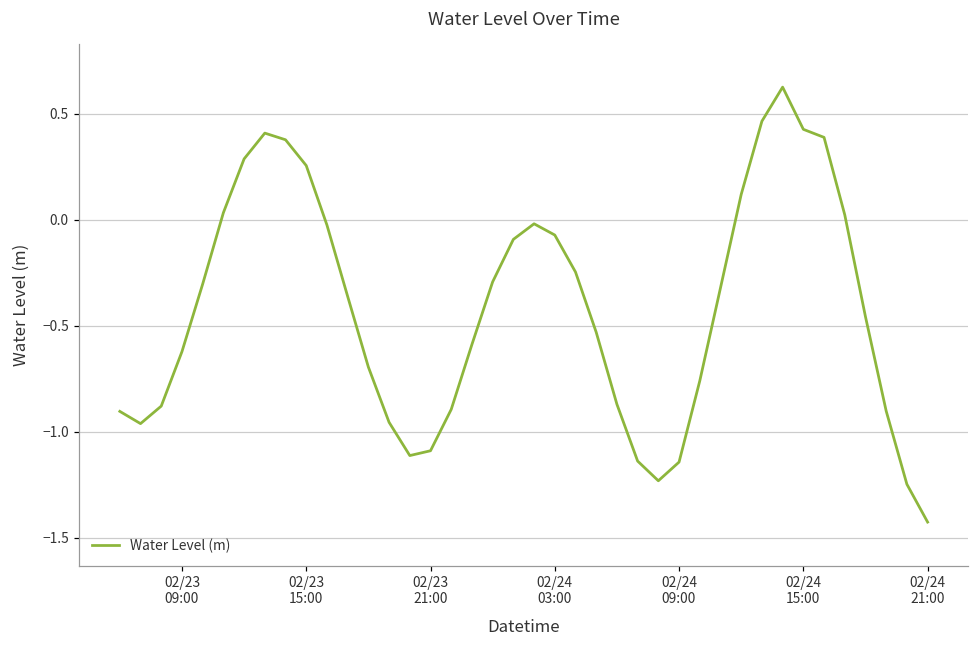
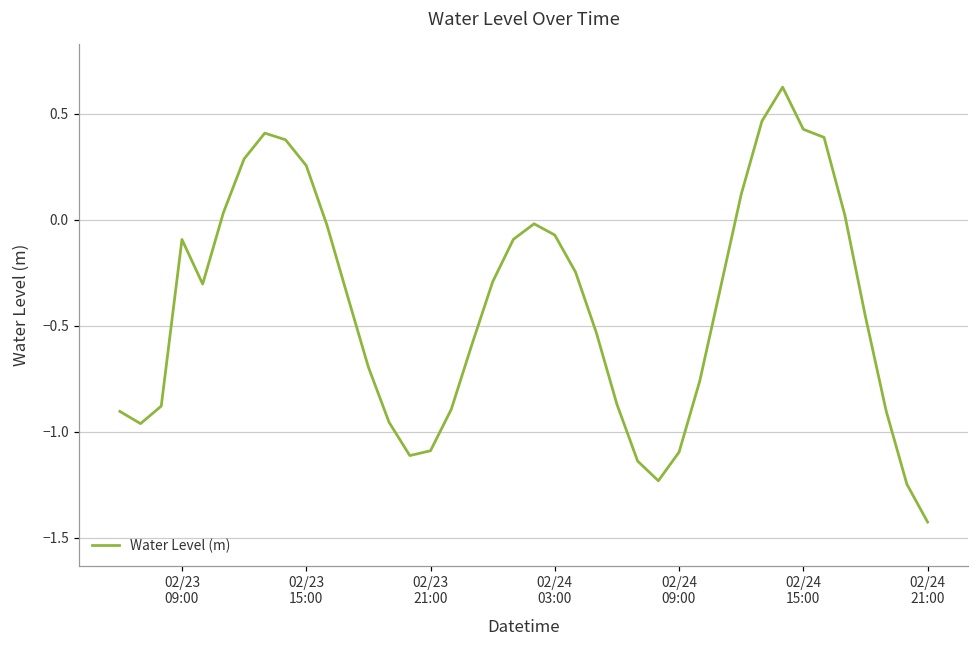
02/23 09:00: -0.62 -> -0.09
02/24 09:00: -1.14 -> -1.10
